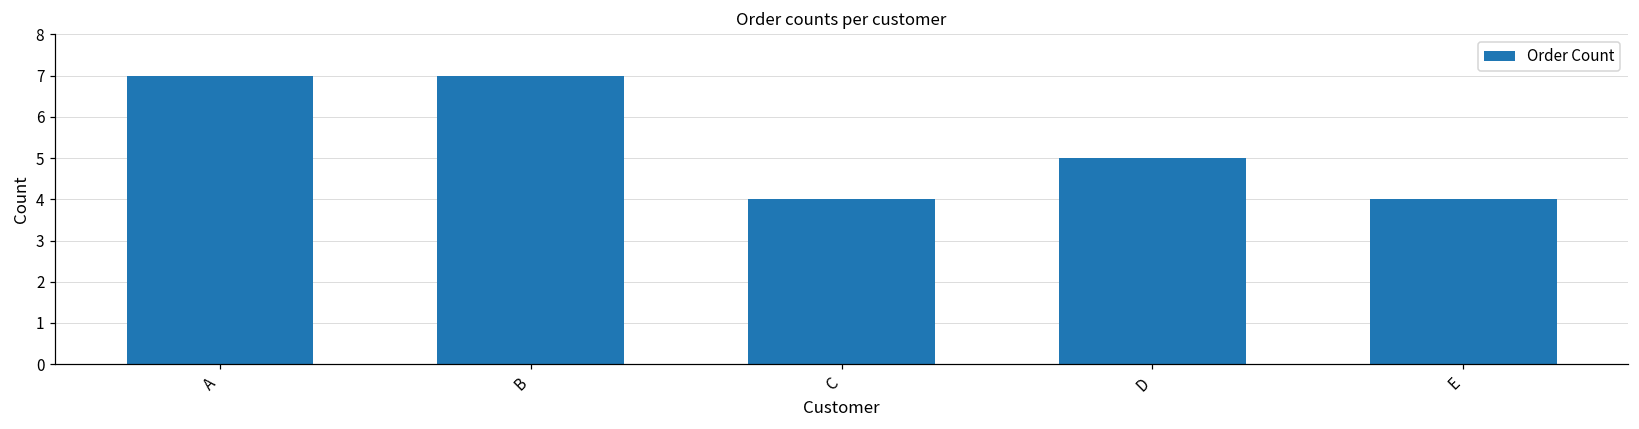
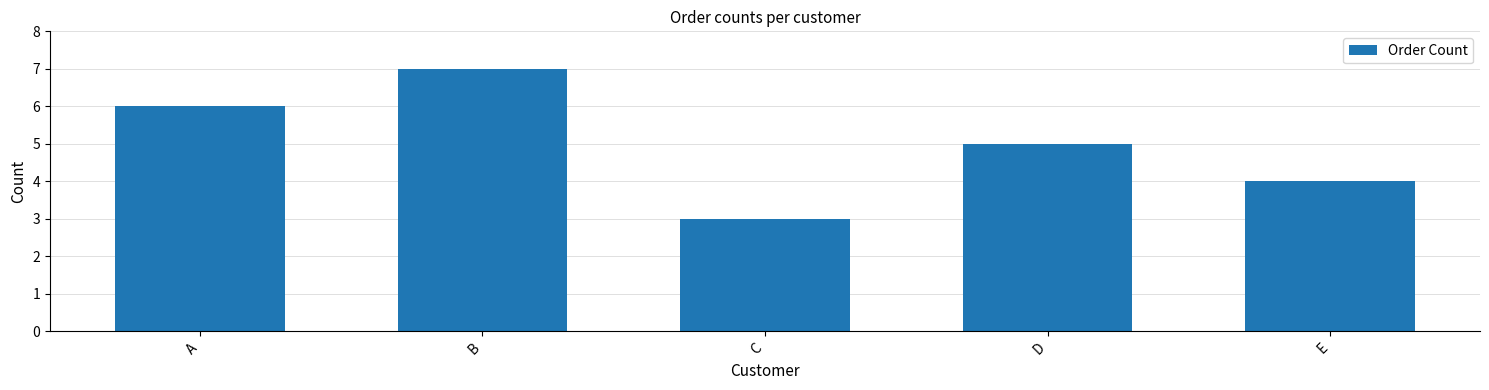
A: 7 -> 6
C: 4 -> 3
